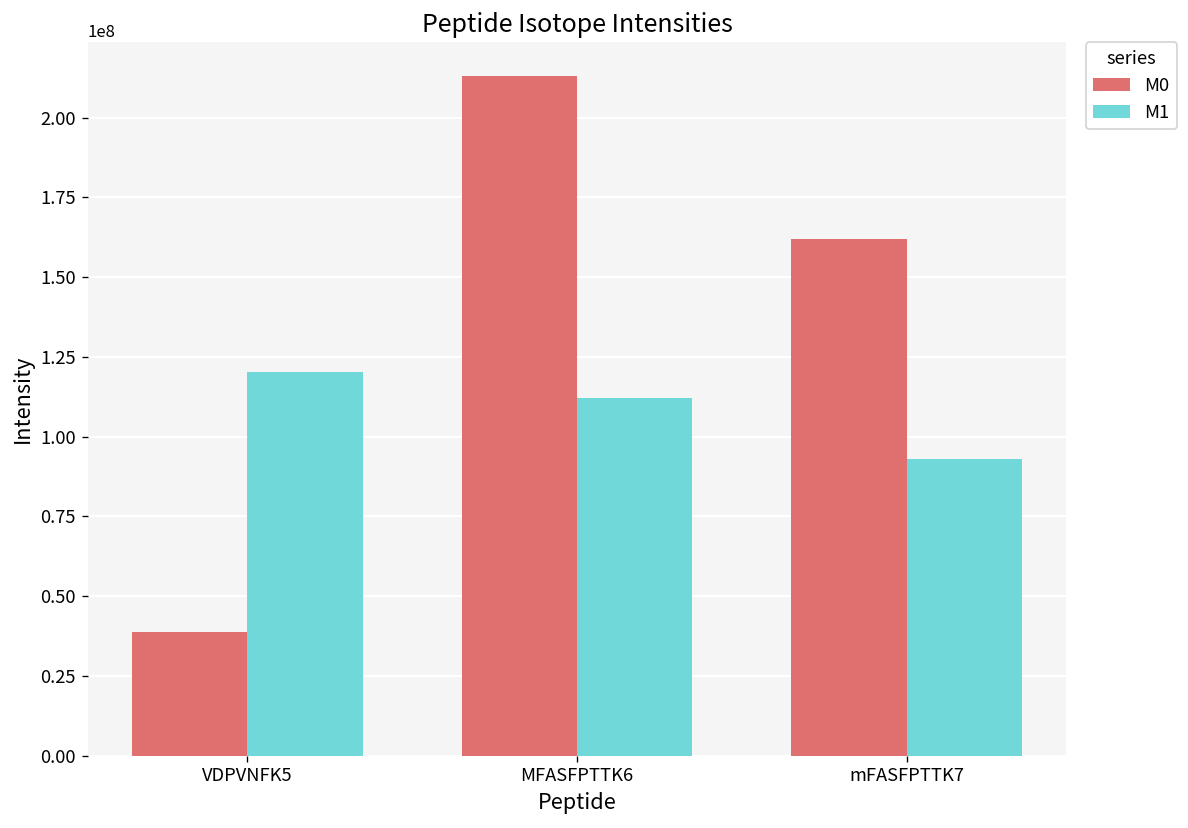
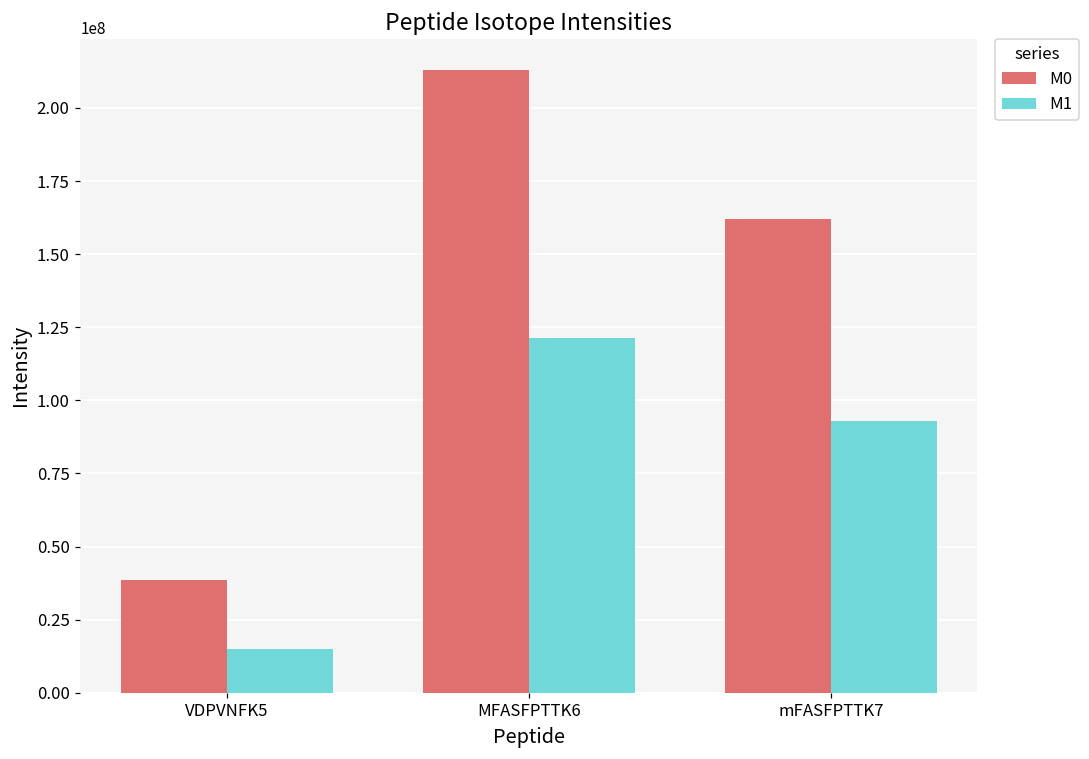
M1, VDPVNFK5: 120000000 -> 15000000
M1, MFASFPTTK6: 112000000 -> 121000000
